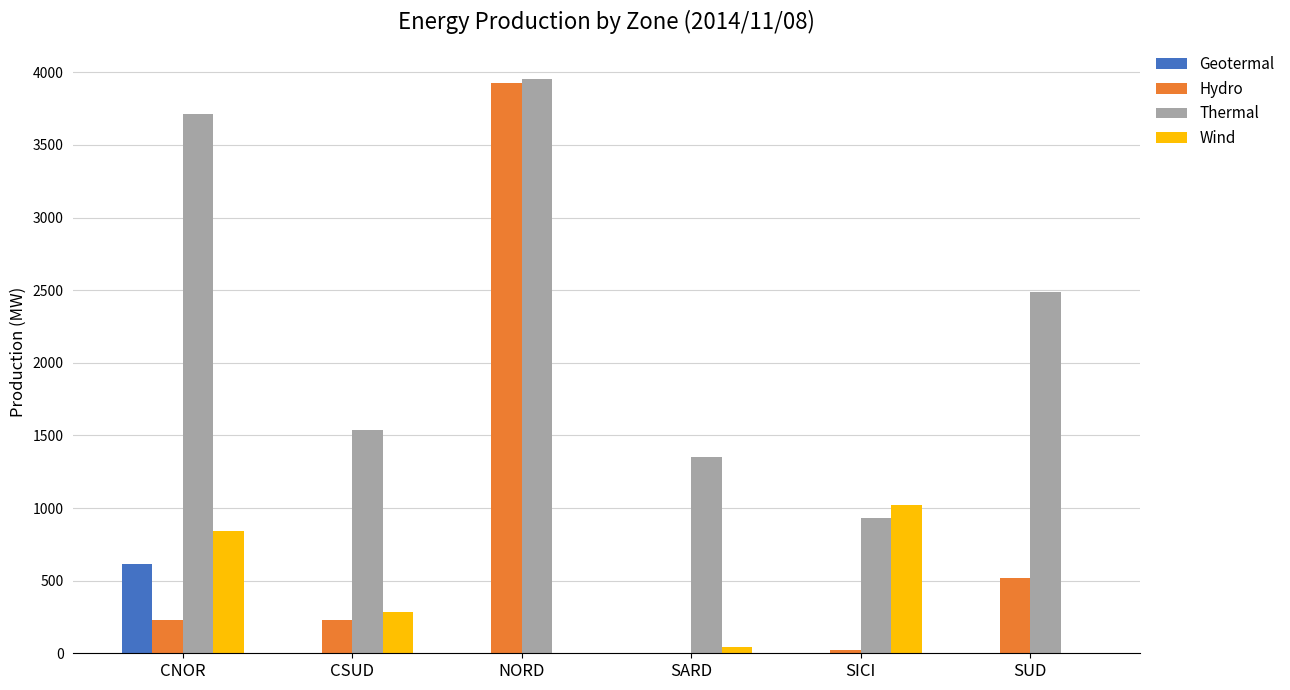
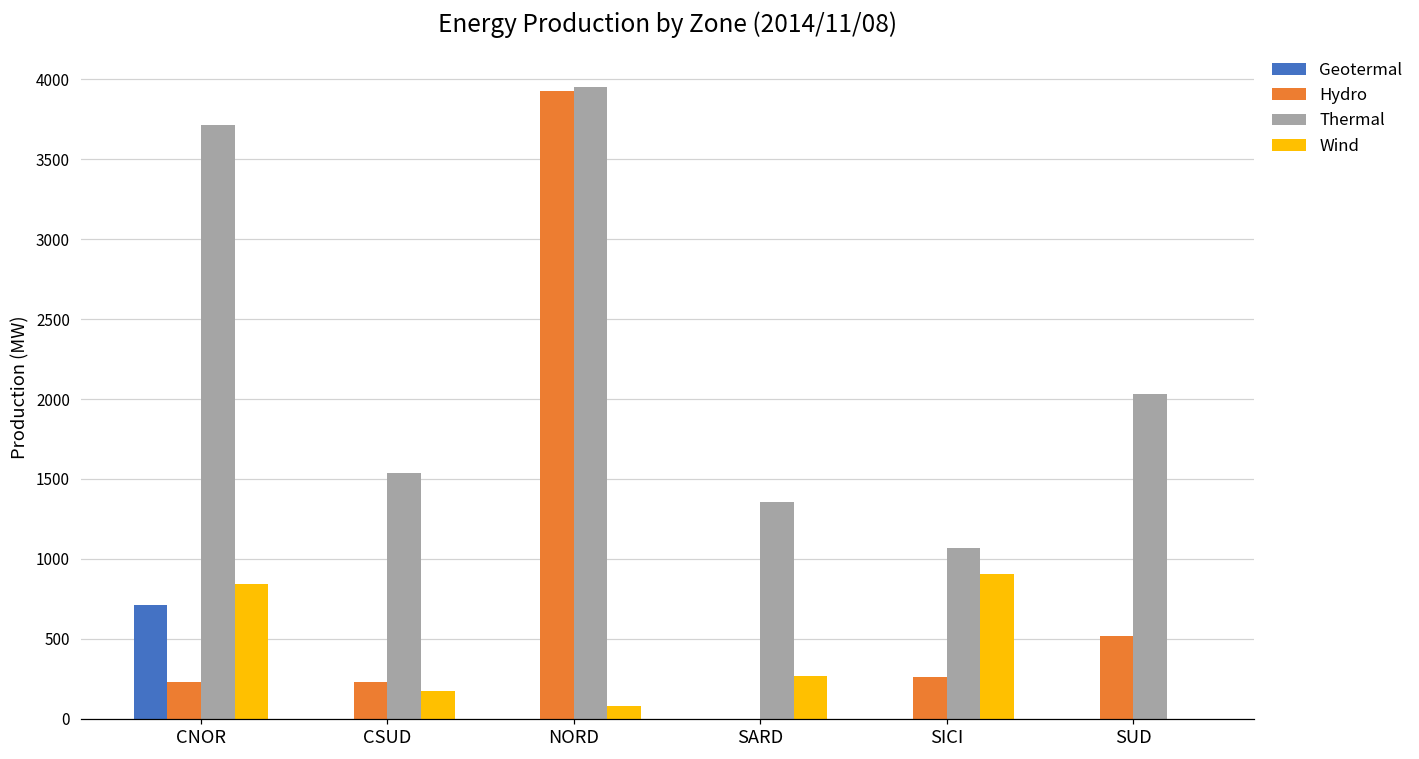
Geotermal, CNOR: 610 -> 710
Wind, CSUD: 290 -> 170
Wind, NORD: 0 -> 80
Wind, SARD: 50 -> 270
Hydro, SICI: 20 -> 260
Thermal, SICI: 930 -> 1070
Wind, SICI: 1020 -> 910
Thermal, SUD: 2490 -> 2030
